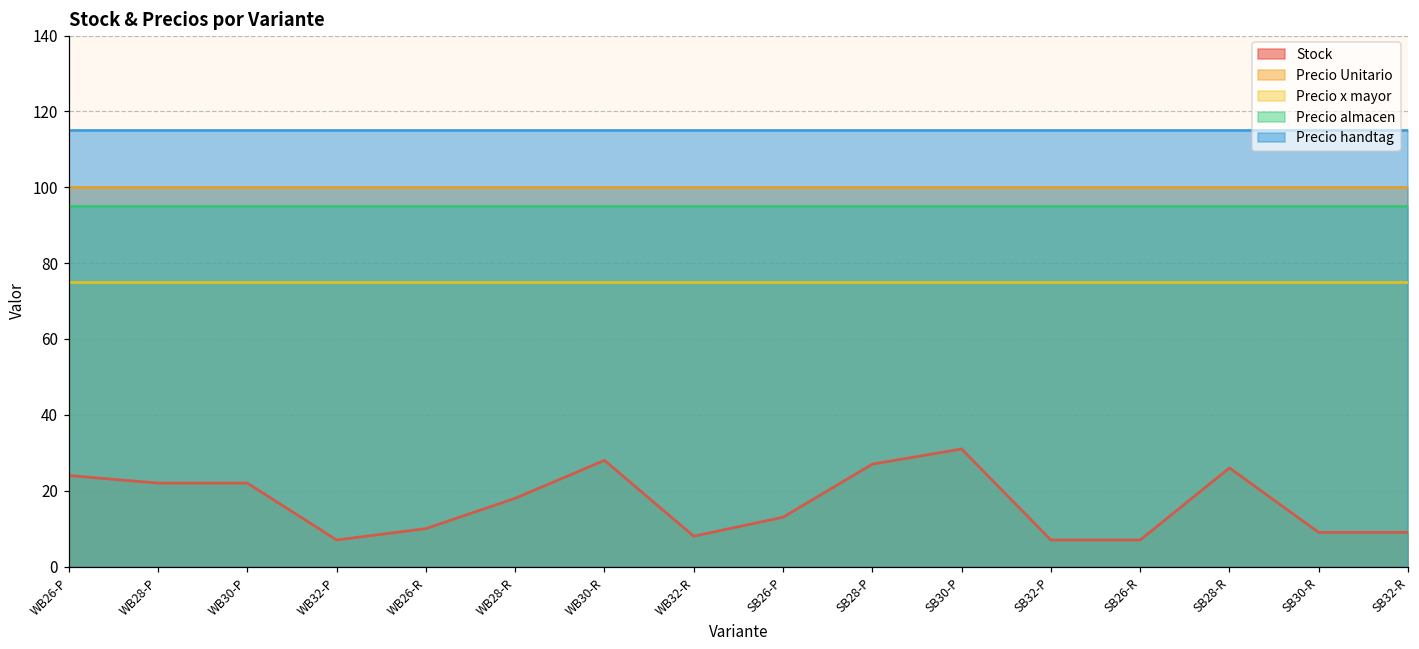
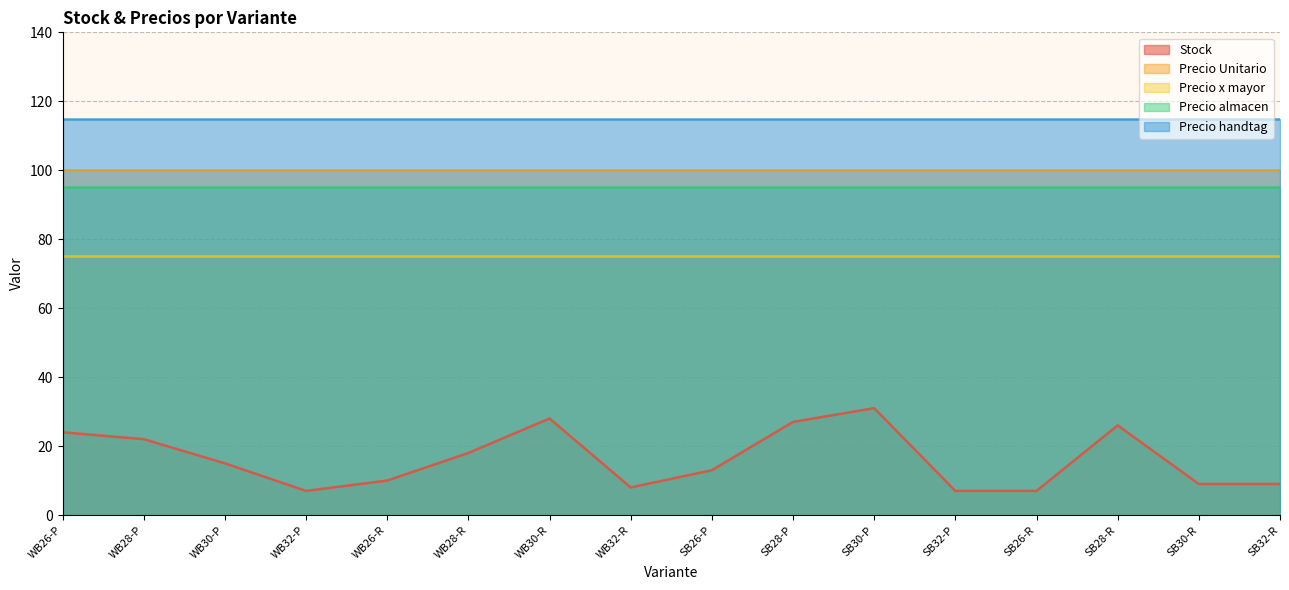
Stock, WB30-P: 22 -> 15
